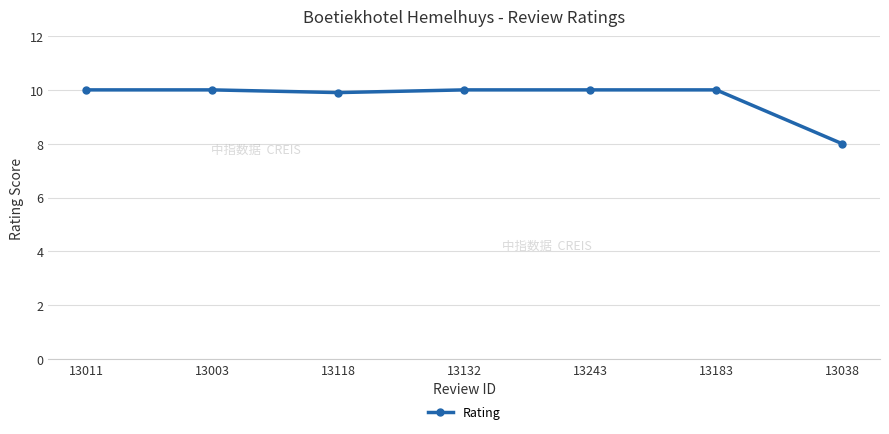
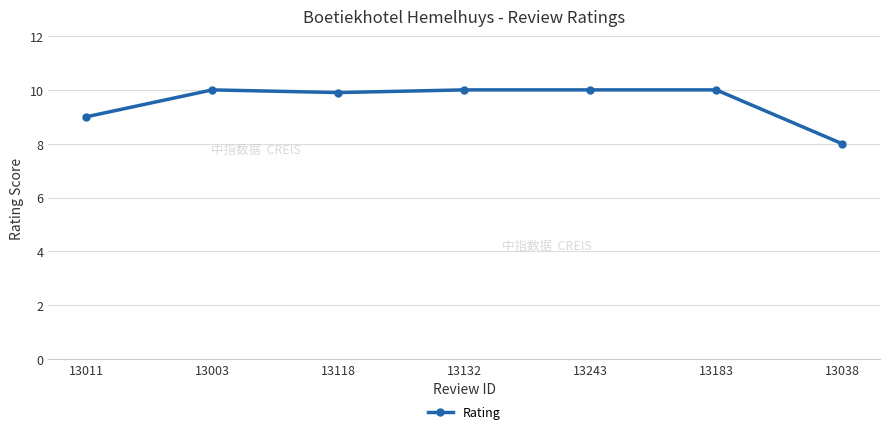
13011: 10 -> 9
